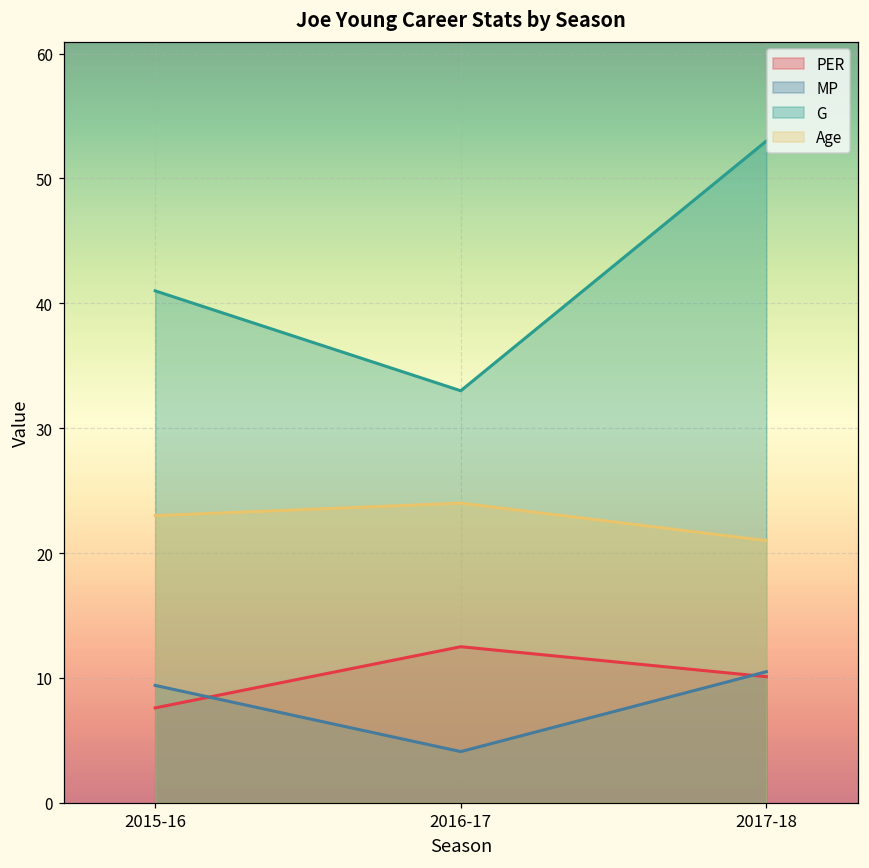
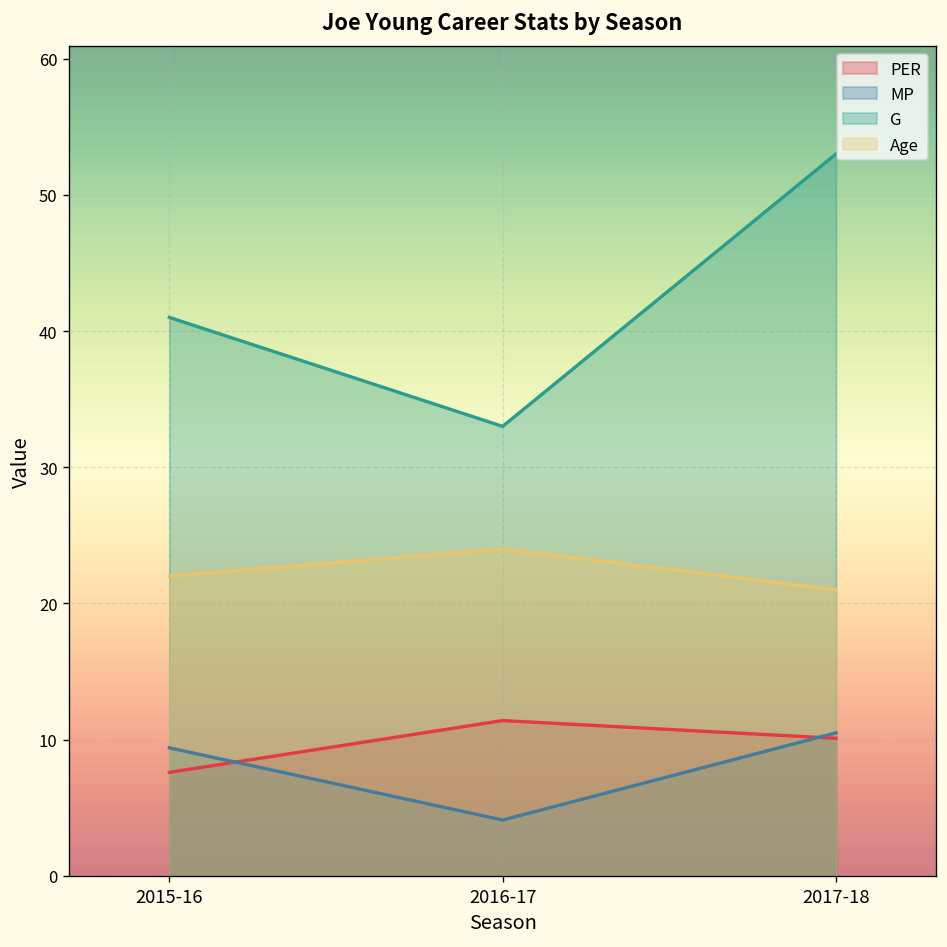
Age, 2015-16: 23 -> 22
PER, 2016-17: 12.5 -> 11.4
